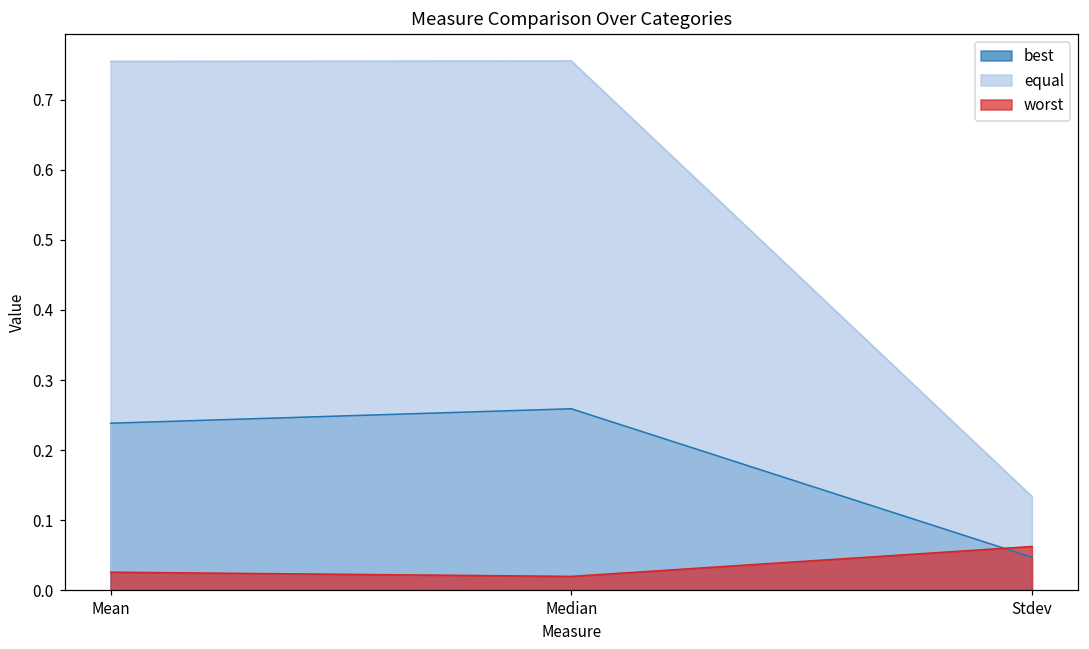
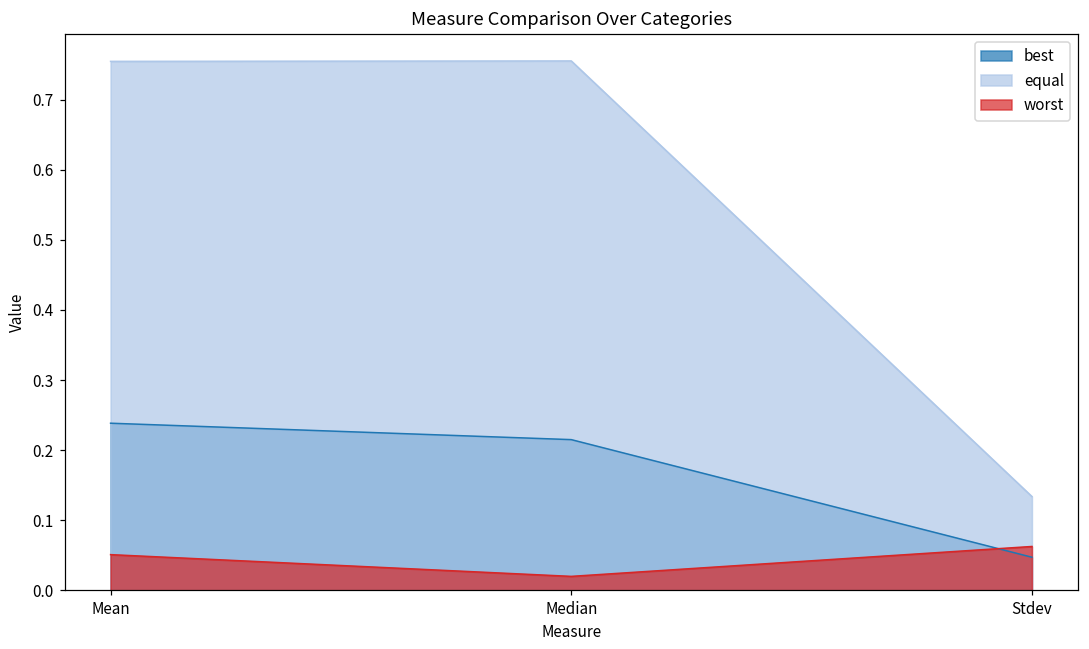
worst, Mean: 0.03 -> 0.05
best, Median: 0.26 -> 0.22
